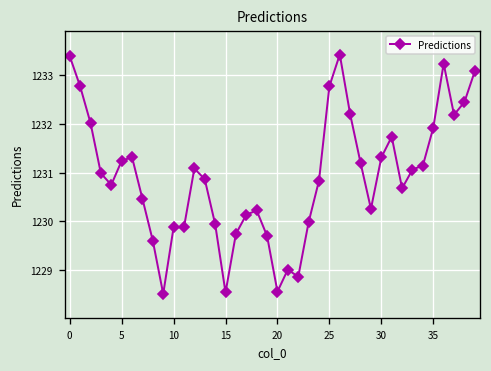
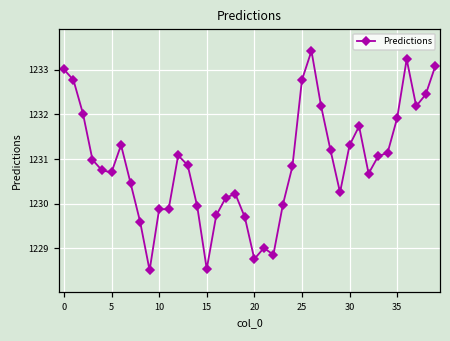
0: 1233.4 -> 1233.0
5: 1231.2 -> 1230.7
20: 1228.6 -> 1228.8
